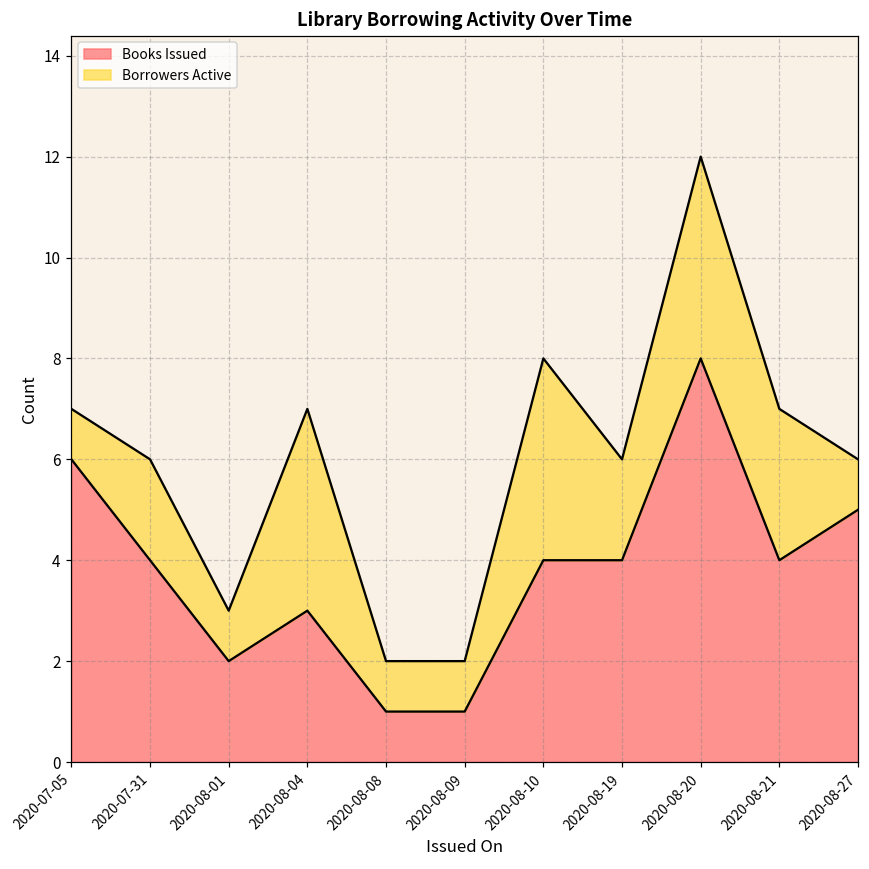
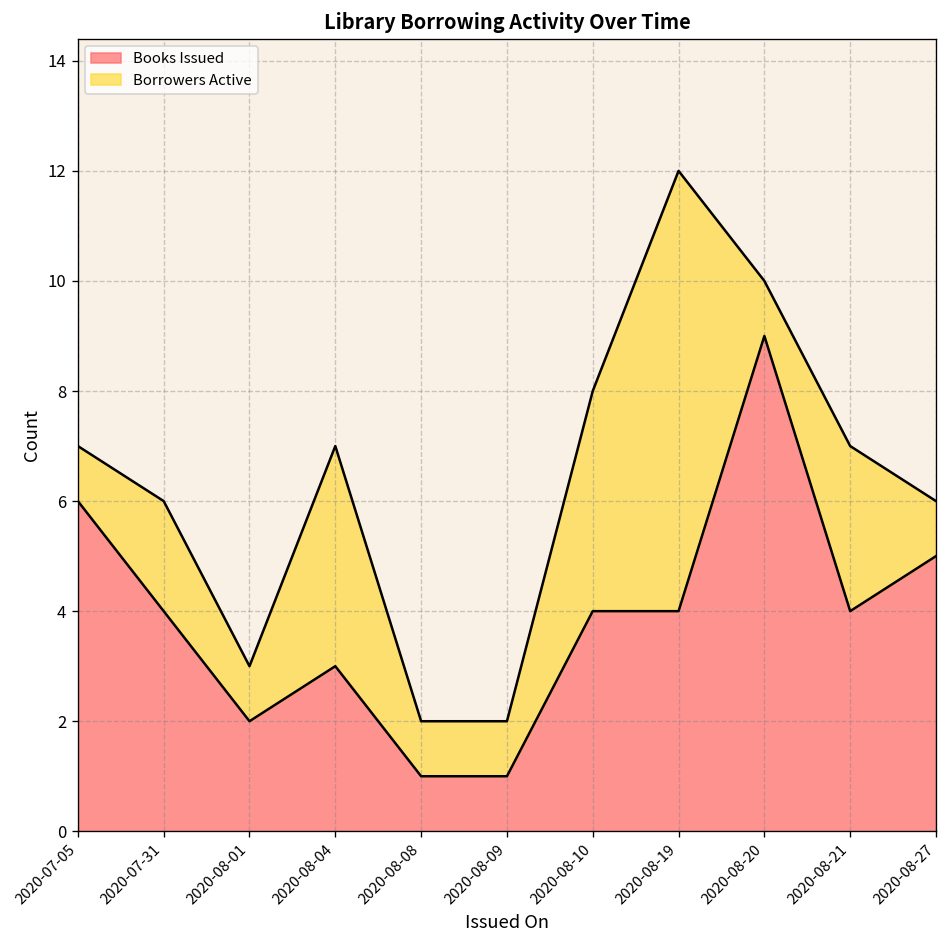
Borrowers Active, 2020-08-19: 2 -> 8
Books Issued, 2020-08-20: 8 -> 9
Borrowers Active, 2020-08-20: 4 -> 1
